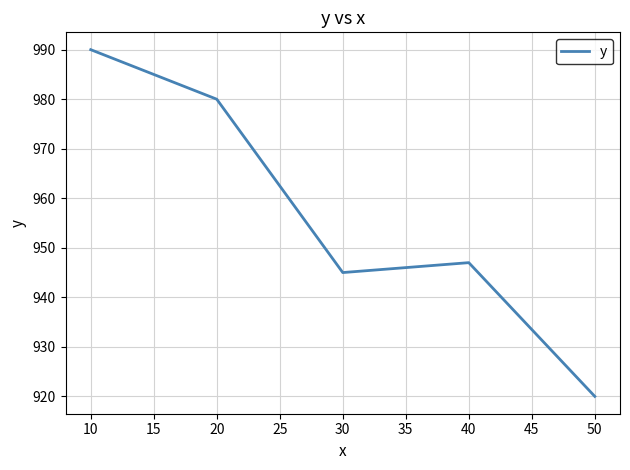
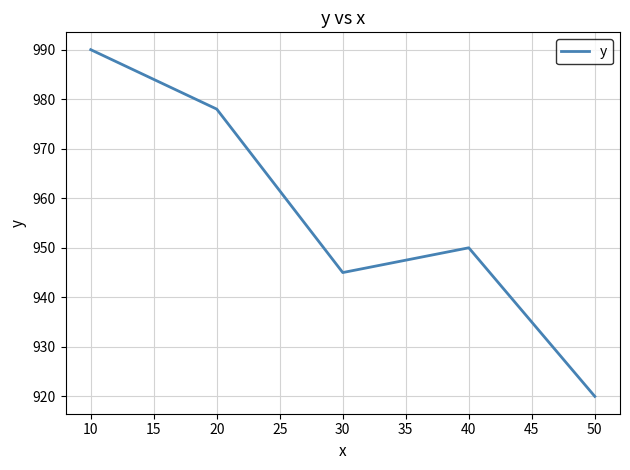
20: 980 -> 978
40: 947 -> 950
